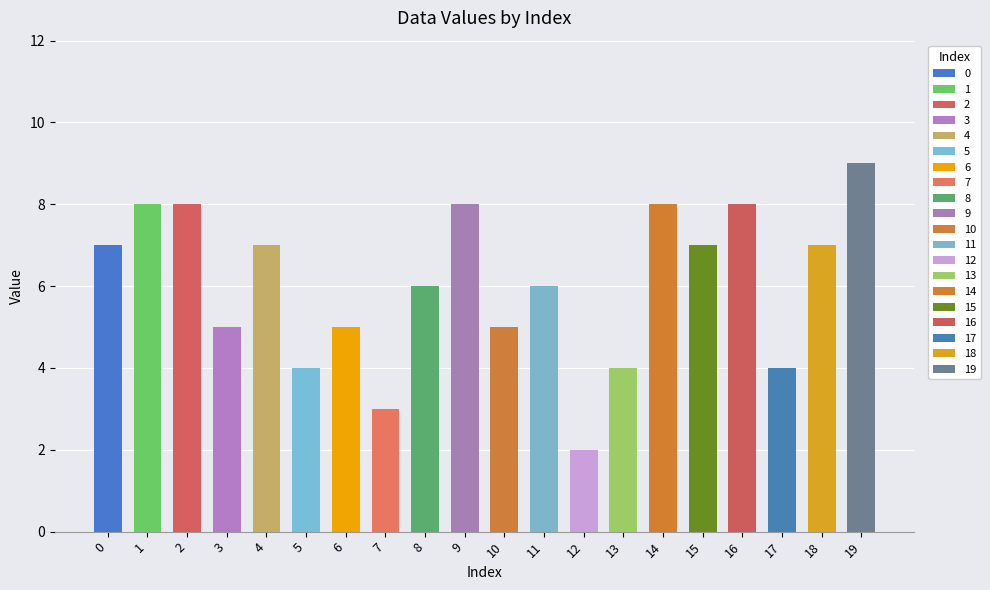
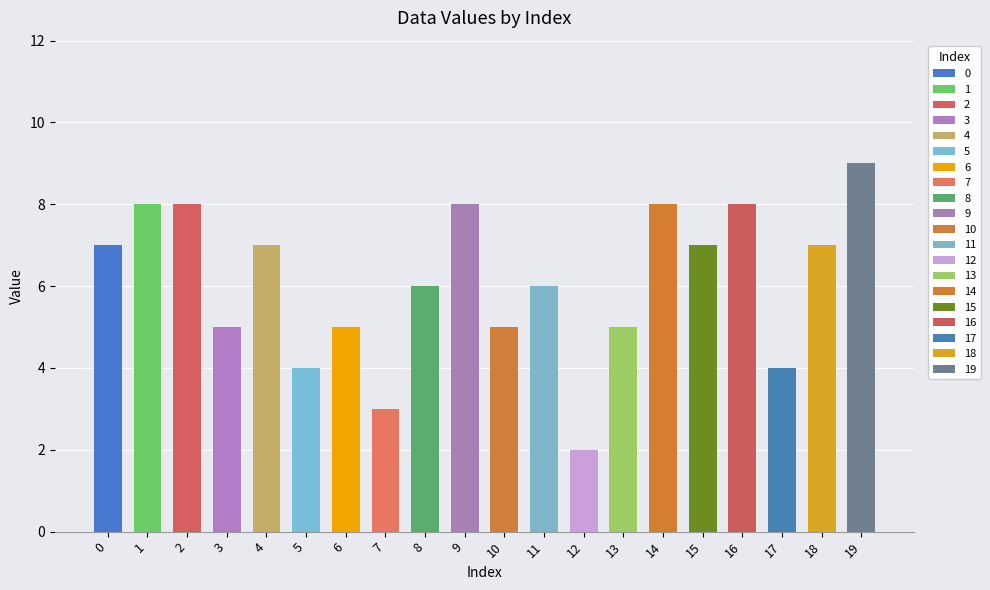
13: 4 -> 5
